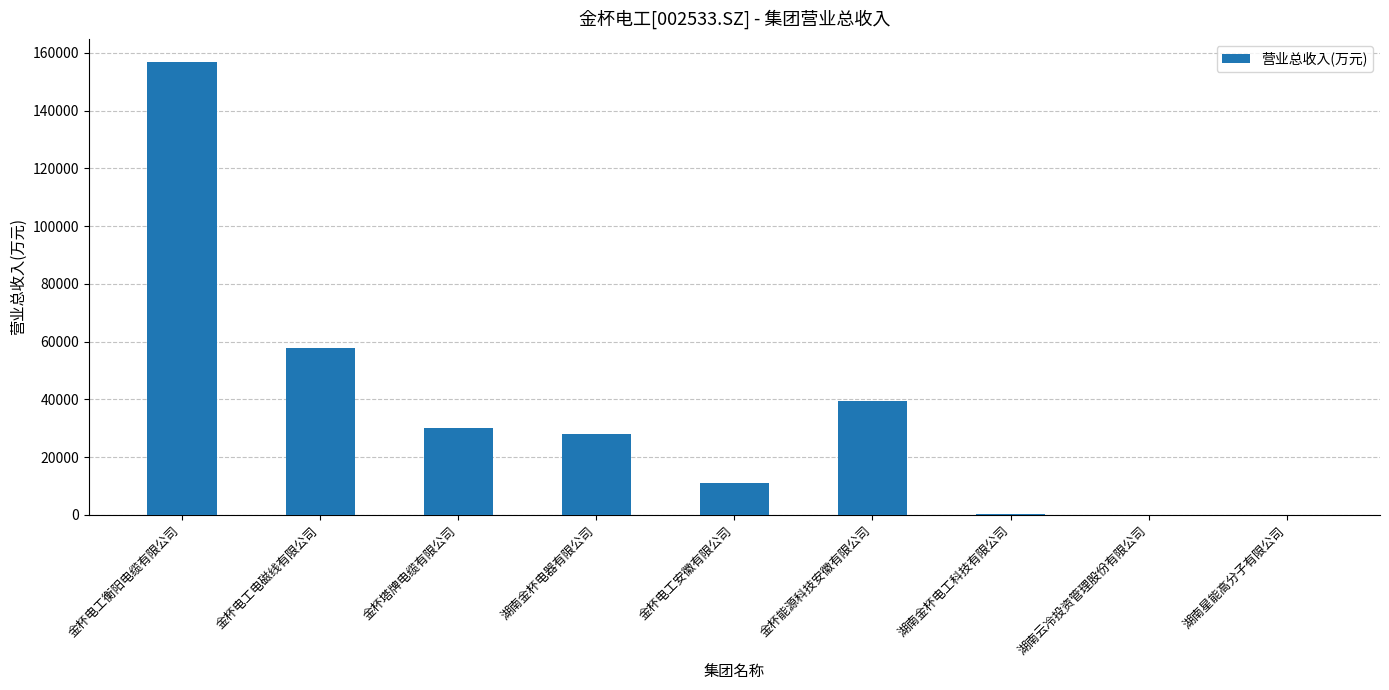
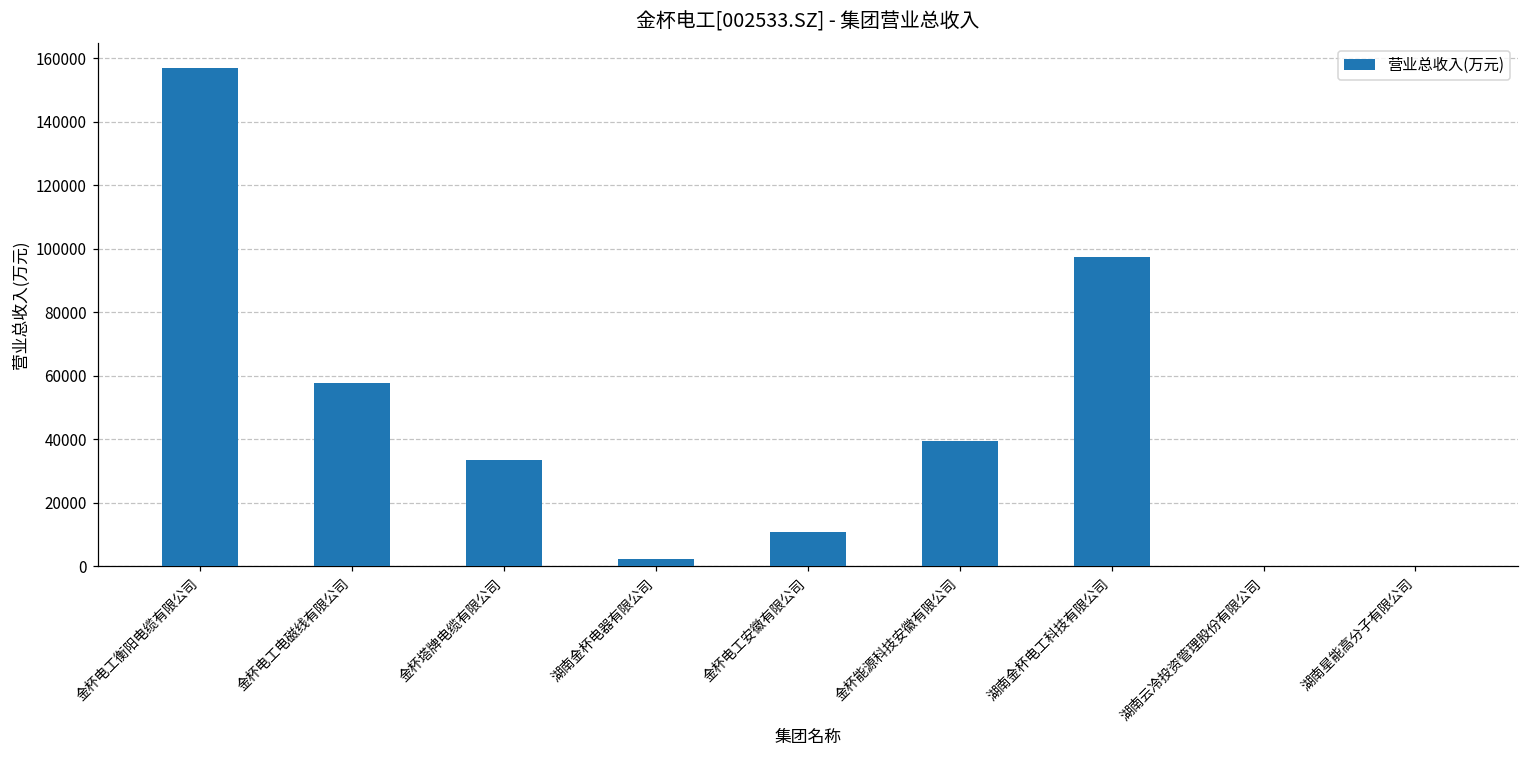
金杯塔牌电缆有限公司: 30000 -> 33000
湖南金杯电器有限公司: 28000 -> 2000
湖南金杯电工科技有限公司: 0 -> 97000
